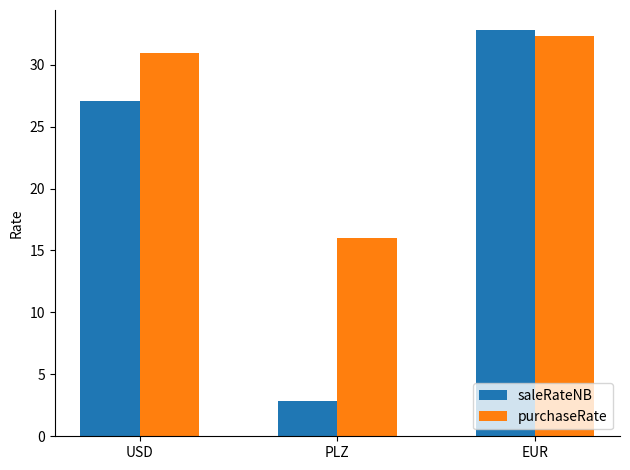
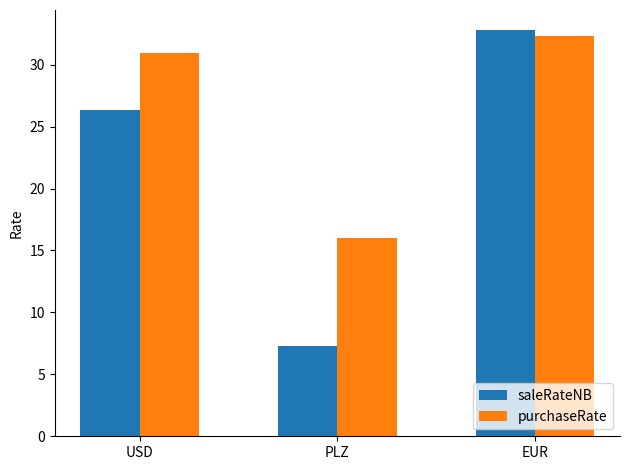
saleRateNB, USD: 27.0 -> 26.3
saleRateNB, PLZ: 2.9 -> 7.3
